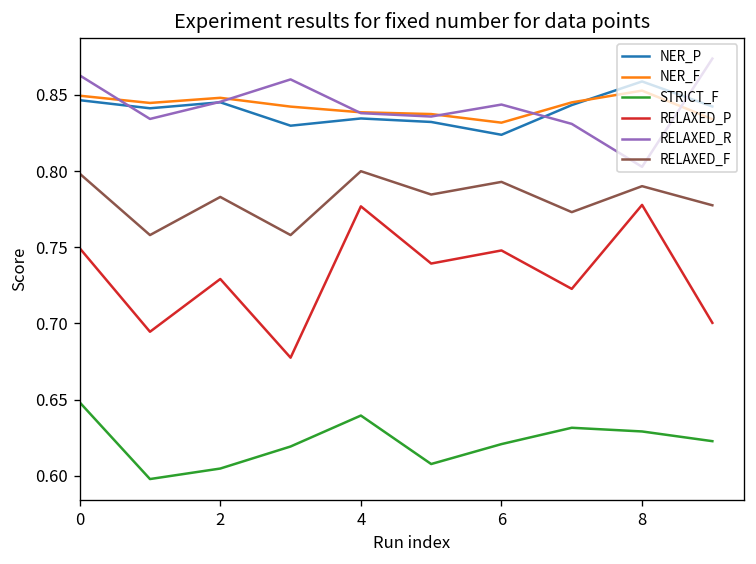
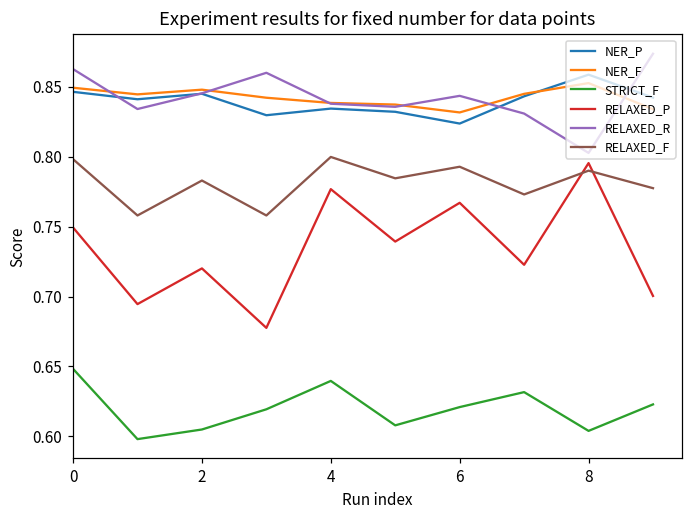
RELAXED_P, 2: 0.729 -> 0.720
RELAXED_P, 6: 0.748 -> 0.767
STRICT_F, 8: 0.629 -> 0.604
RELAXED_P, 8: 0.778 -> 0.795
